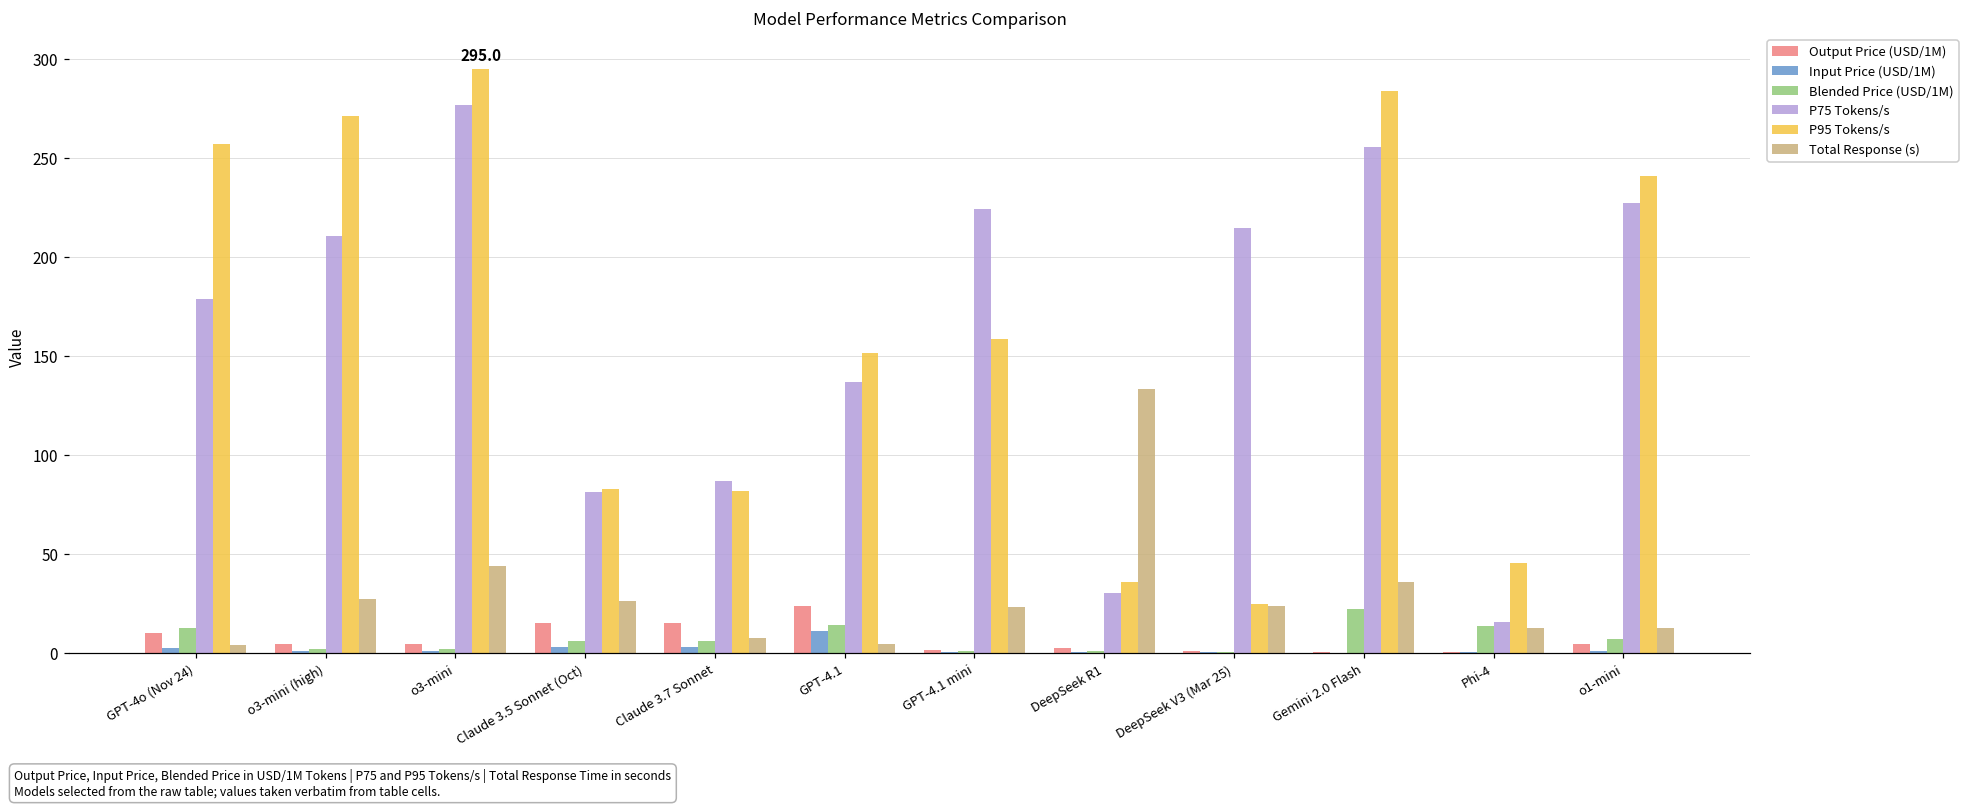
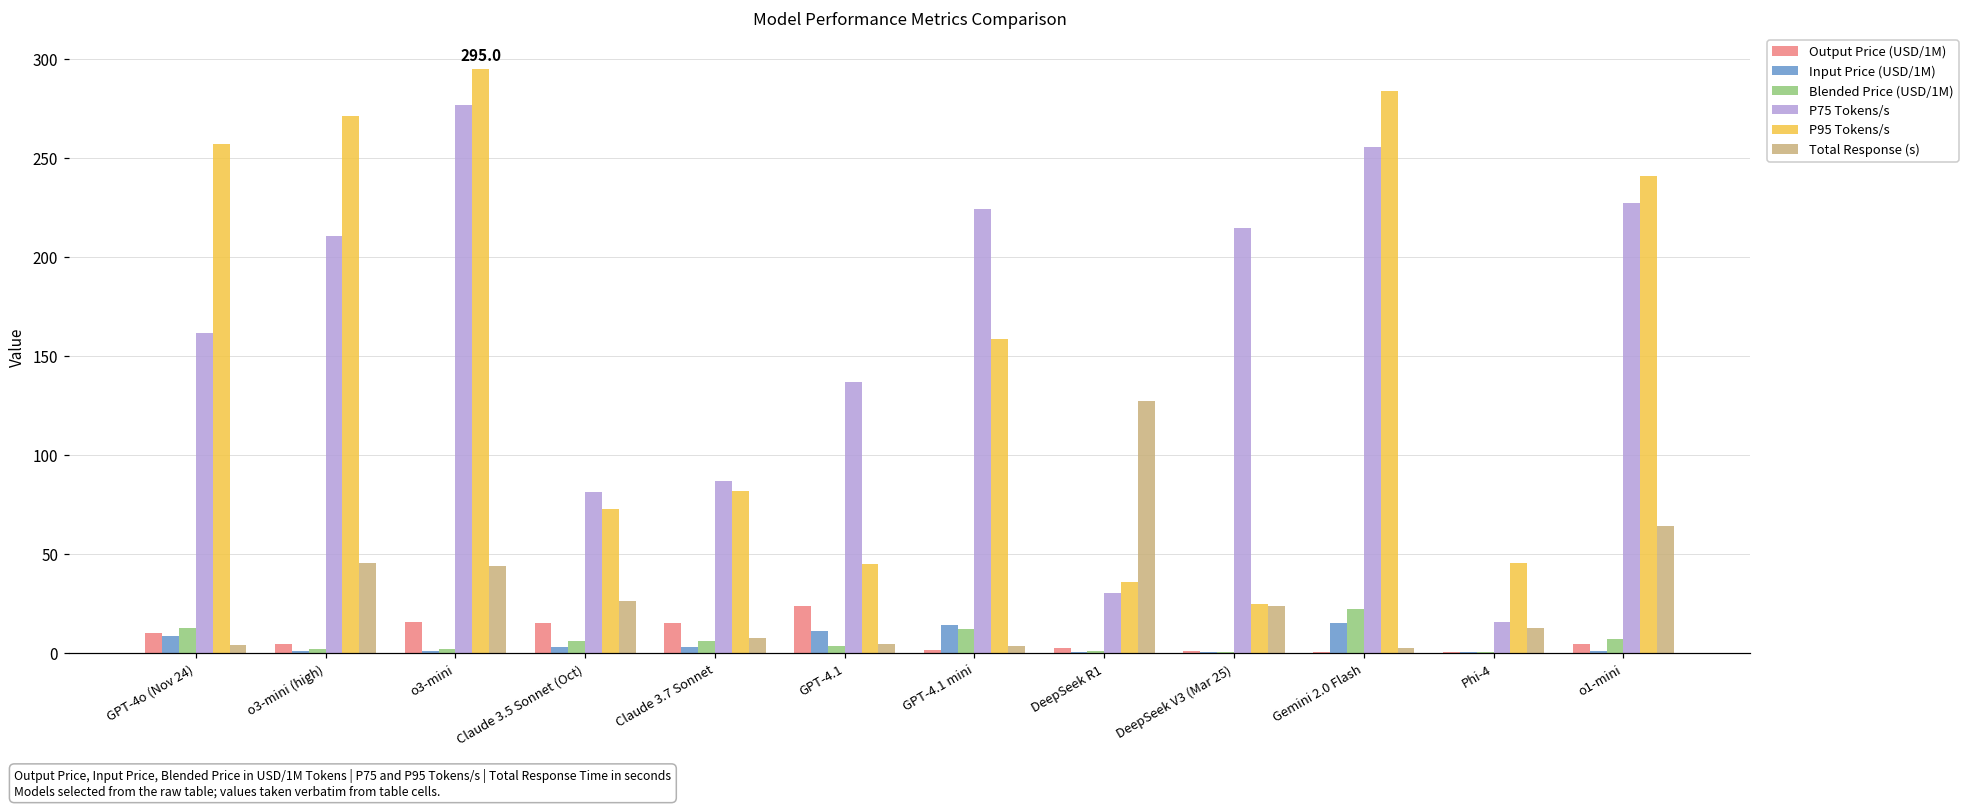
Input Price (USD/1M), GPT-4o (Nov 24): 3 -> 9
P75 Tokens/s, GPT-4o (Nov 24): 179 -> 162
Total Response (s), o3-mini (high): 27 -> 45
Output Price (USD/1M), o3-mini: 4 -> 16
P95 Tokens/s, Claude 3.5 Sonnet (Oct): 83 -> 73
Blended Price (USD/1M), GPT-4.1: 14 -> 4
P95 Tokens/s, GPT-4.1: 152 -> 45
Input Price (USD/1M), GPT-4.1 mini: 0 -> 14
Blended Price (USD/1M), GPT-4.1 mini: 1 -> 12
Total Response (s), GPT-4.1 mini: 23 -> 3
Total Response (s), DeepSeek R1: 133 -> 127
Input Price (USD/1M), Gemini 2.0 Flash: 0 -> 15
Total Response (s), Gemini 2.0 Flash: 36 -> 2
Blended Price (USD/1M), Phi-4: 13 -> 0
Total Response (s), o1-mini: 12 -> 64
